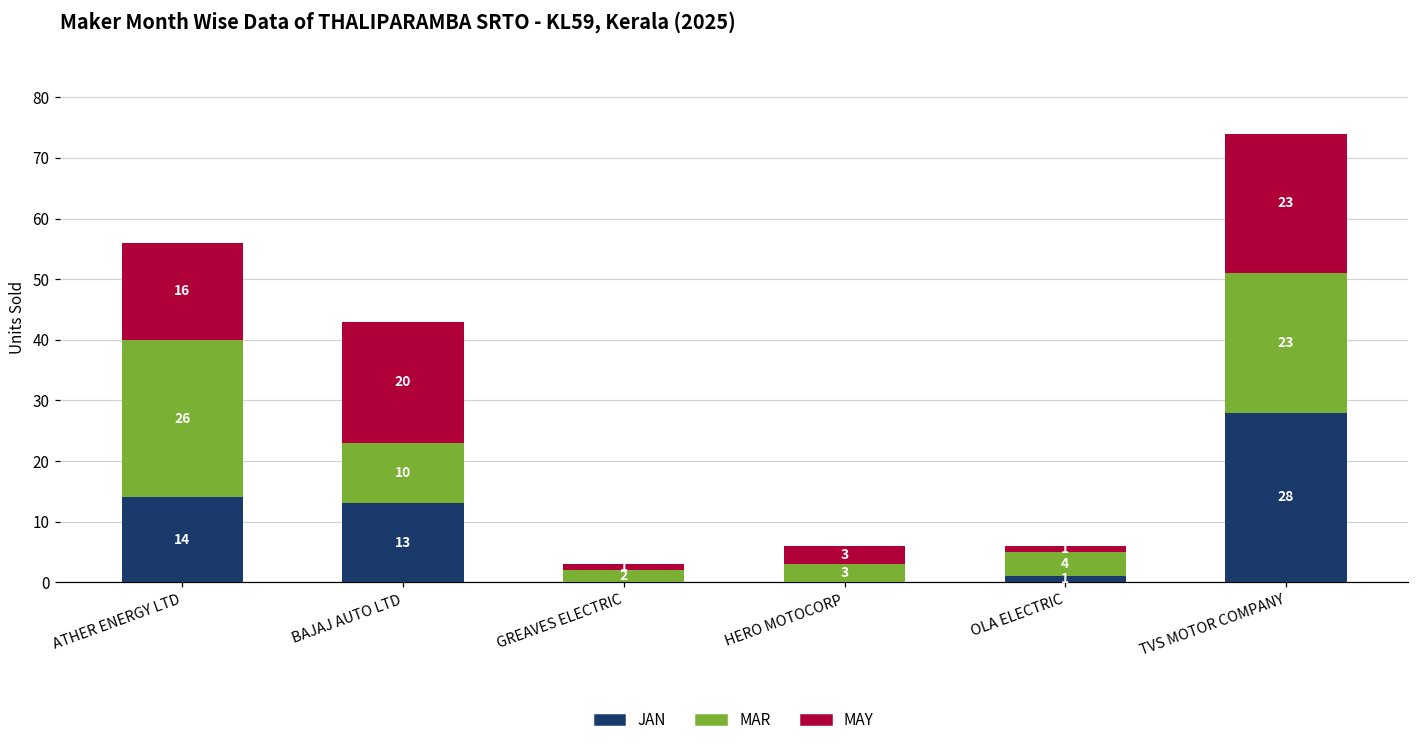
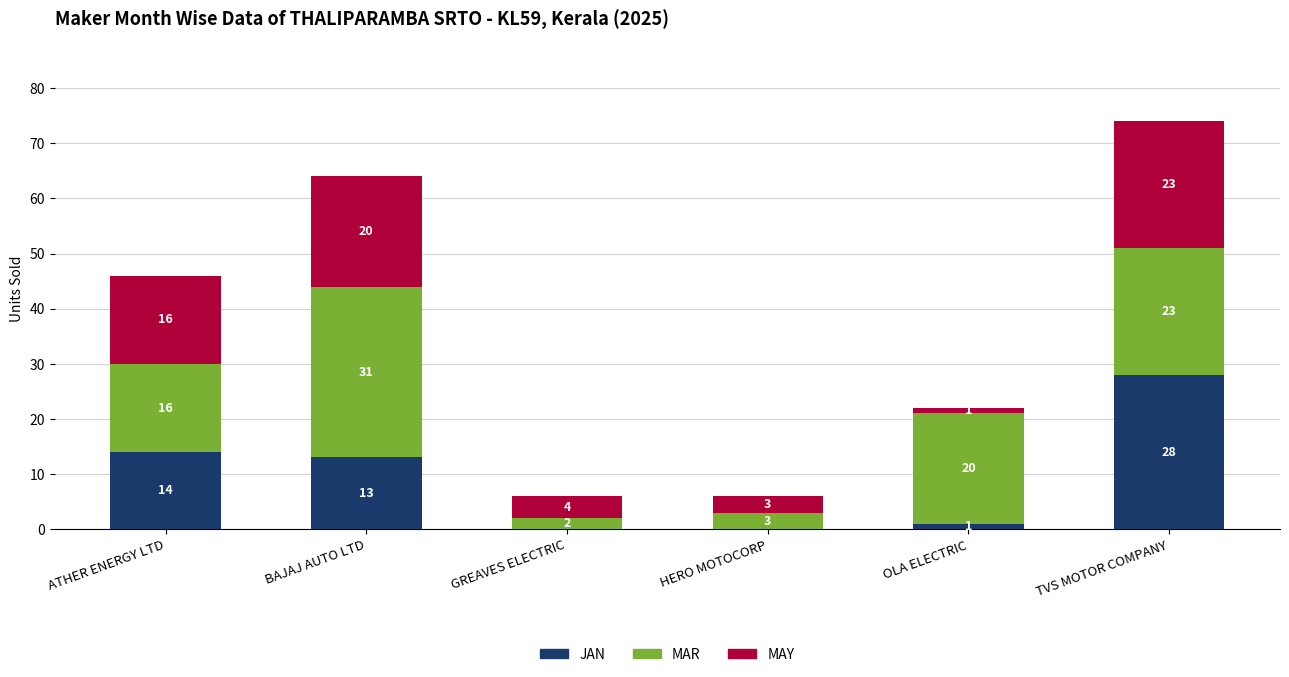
MAR, ATHER ENERGY LTD: 26 -> 16
MAR, BAJAJ AUTO LTD: 10 -> 31
MAY, GREAVES ELECTRIC: 1 -> 4
MAR, OLA ELECTRIC: 4 -> 20
